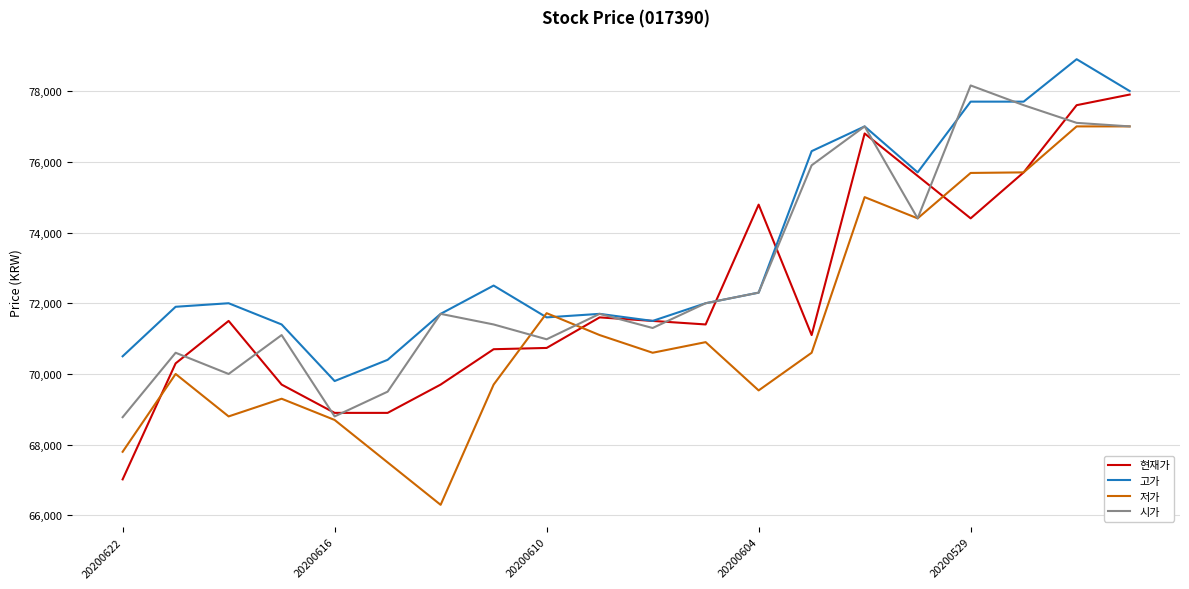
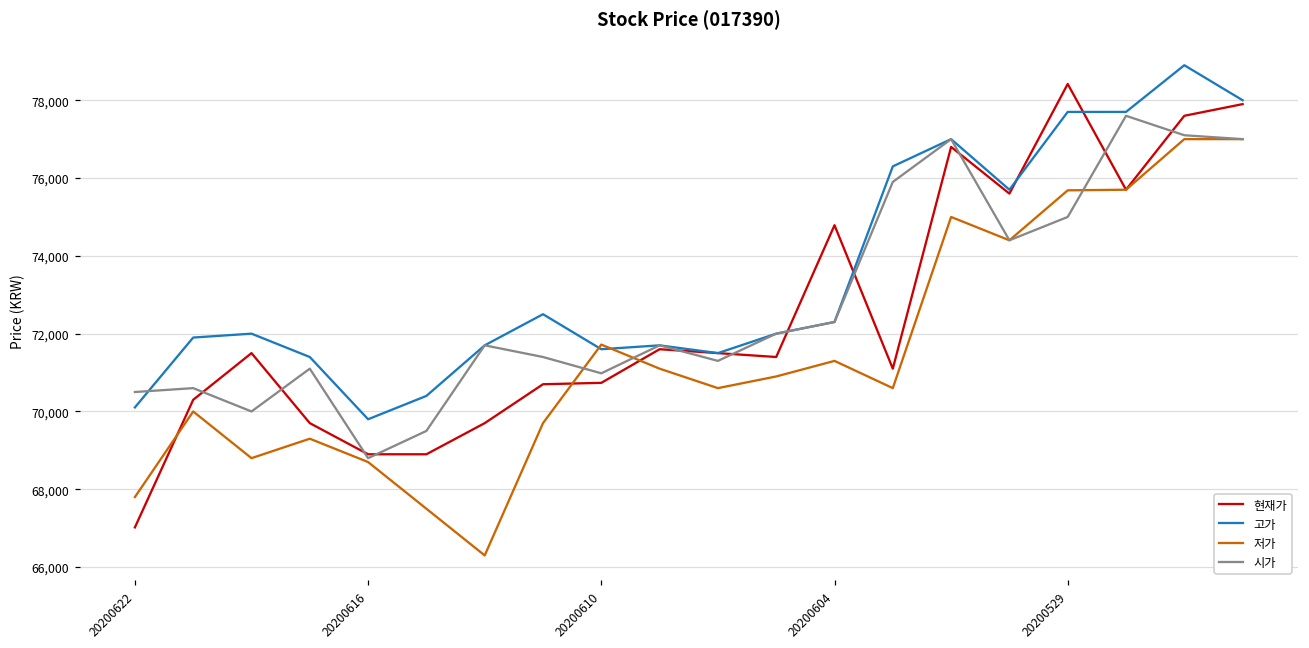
고가, 20200622: 70,500 -> 70,100
시가, 20200622: 68,800 -> 70,500
저가, 20200604: 69,500 -> 71,300
현재가, 20200529: 74,400 -> 78,400
시가, 20200529: 78,200 -> 75,000
